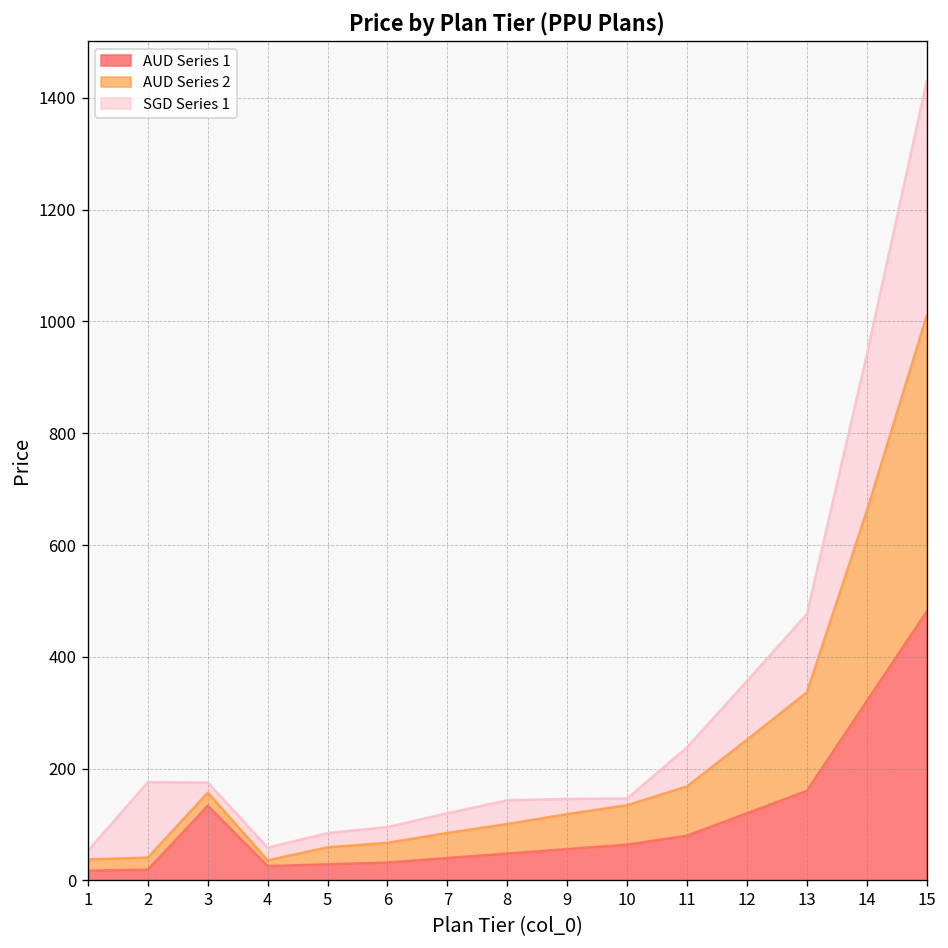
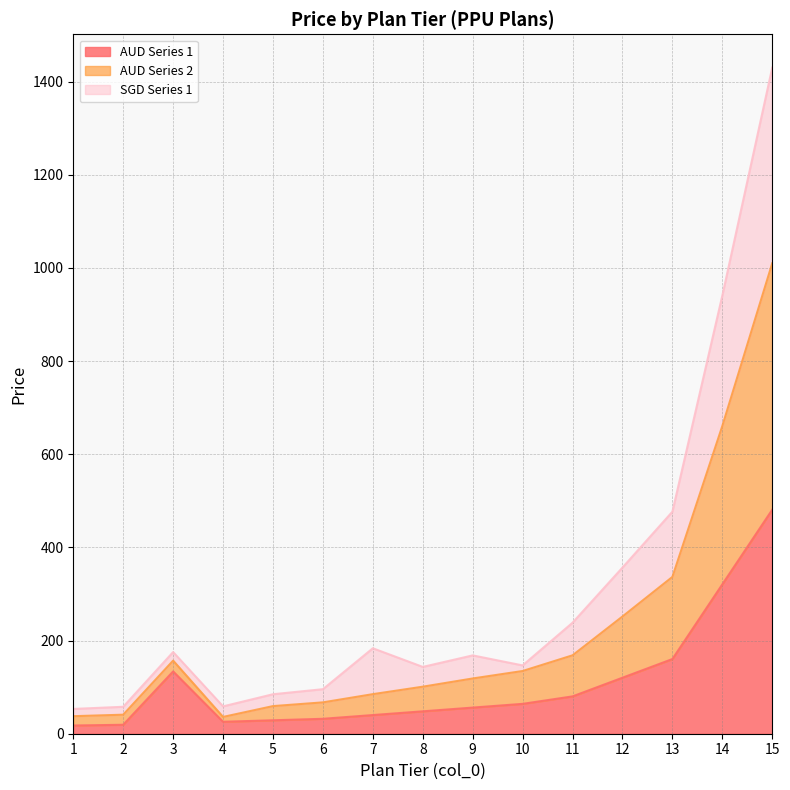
SGD Series 1, 2: 140 -> 20
SGD Series 1, 7: 40 -> 100
SGD Series 1, 9: 30 -> 50
